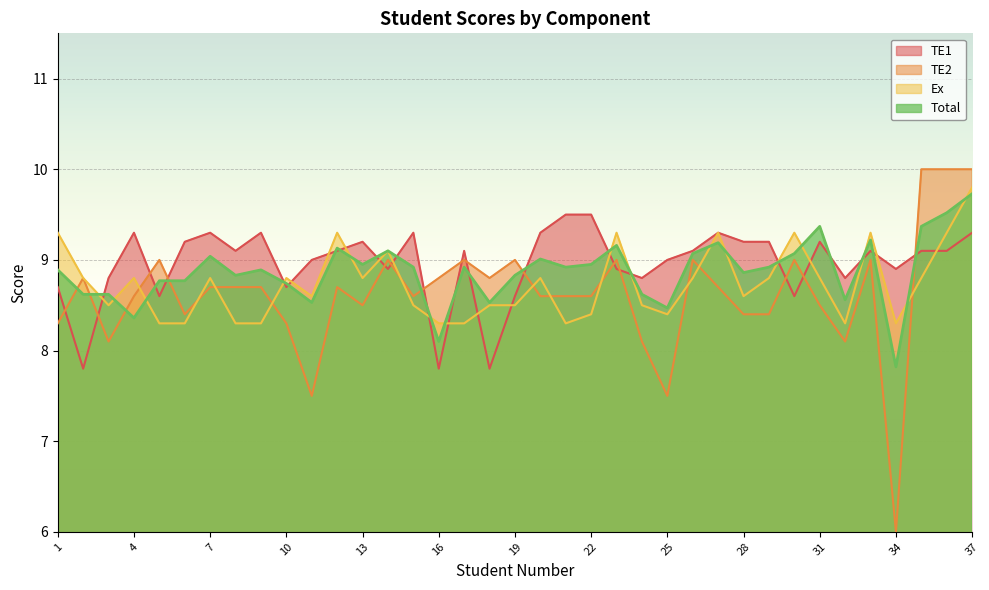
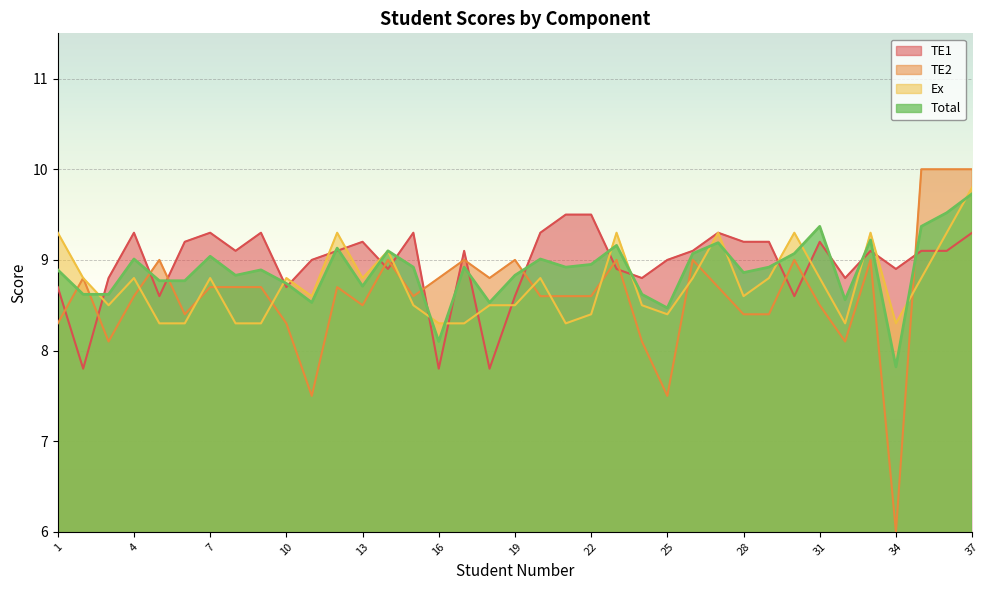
Total, 4: 8.4 -> 9.0
Total, 13: 9.0 -> 8.7
